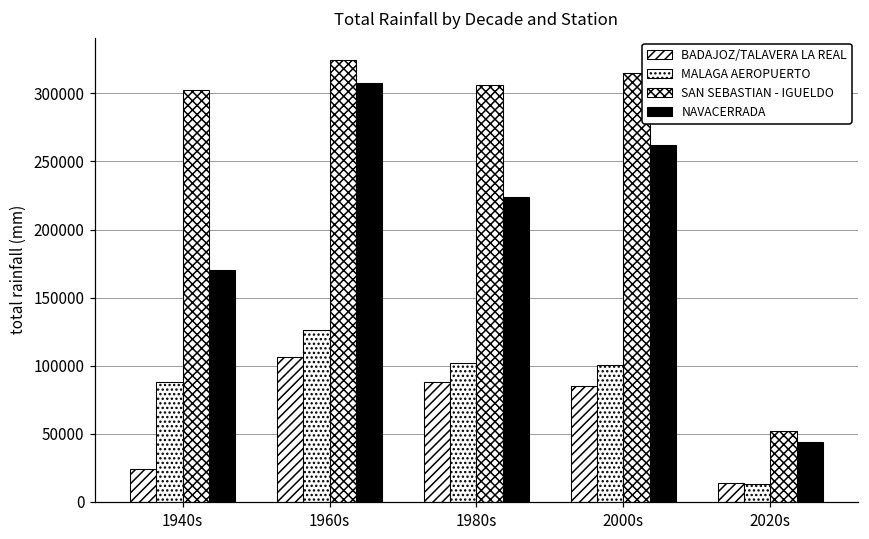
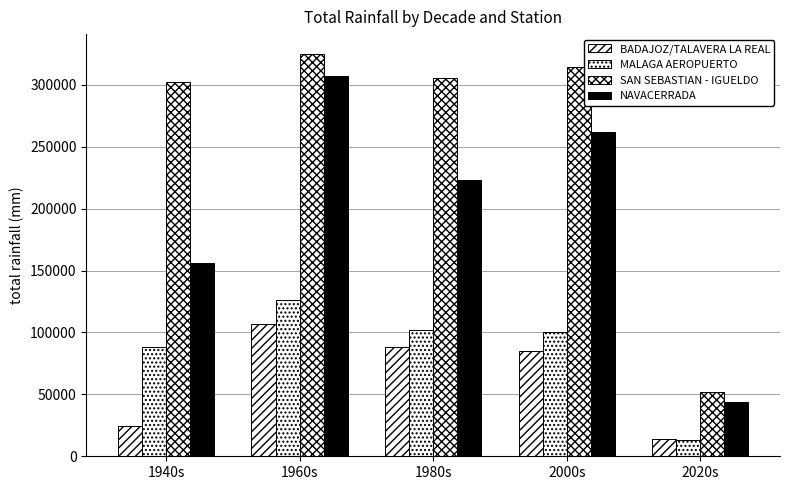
NAVACERRADA, 1940s: 170000 -> 156000
